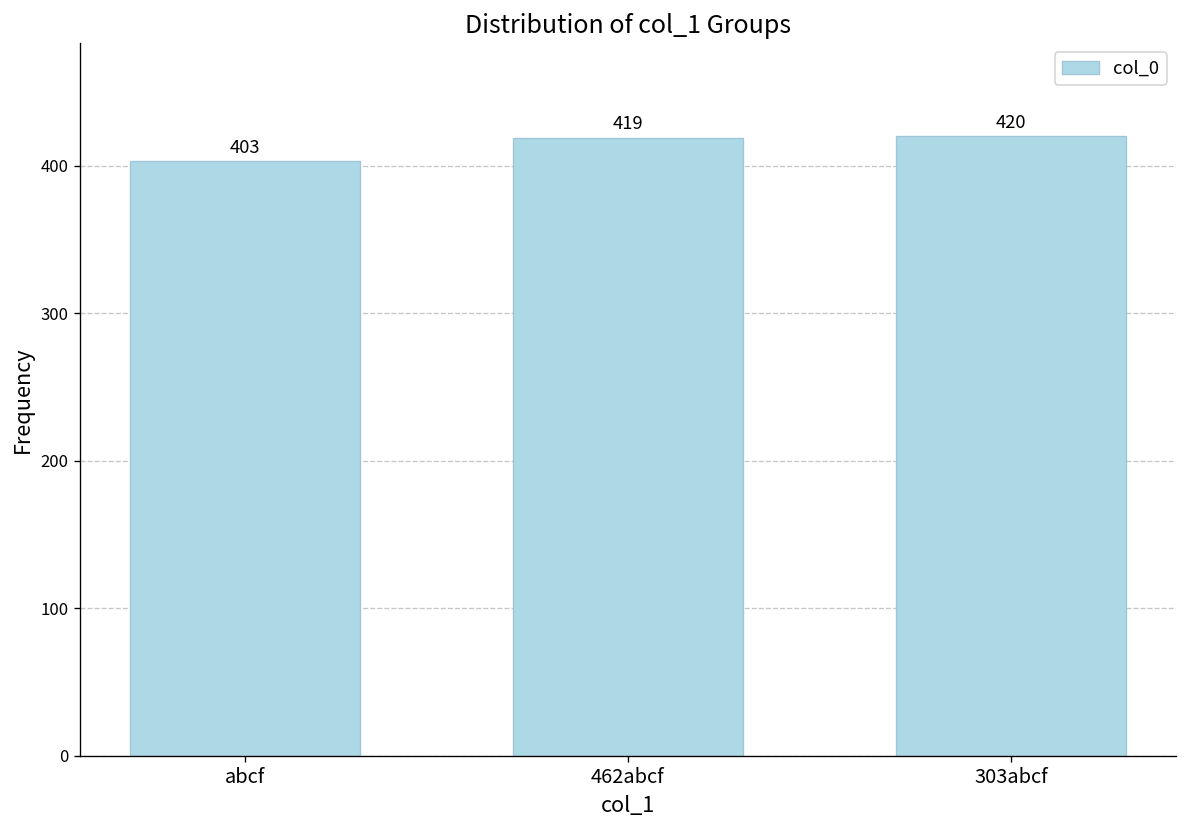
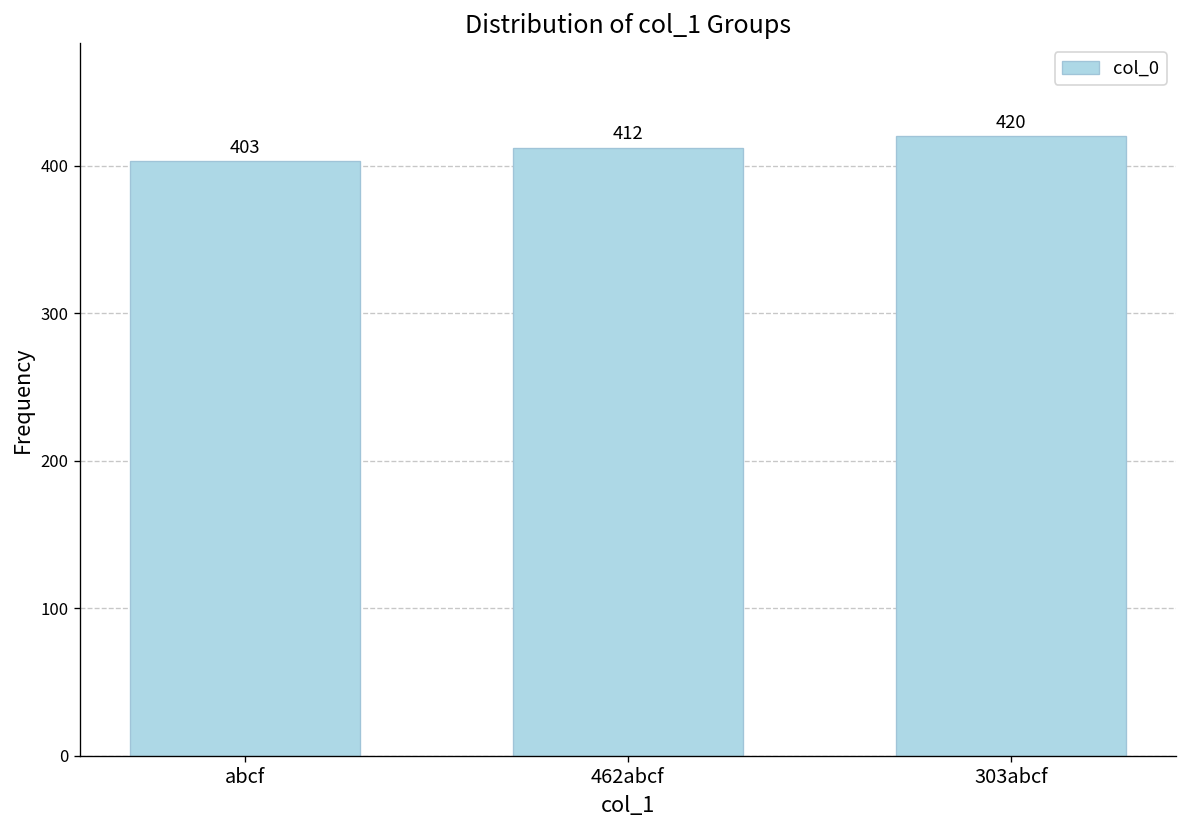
462abcf: 419 -> 412
